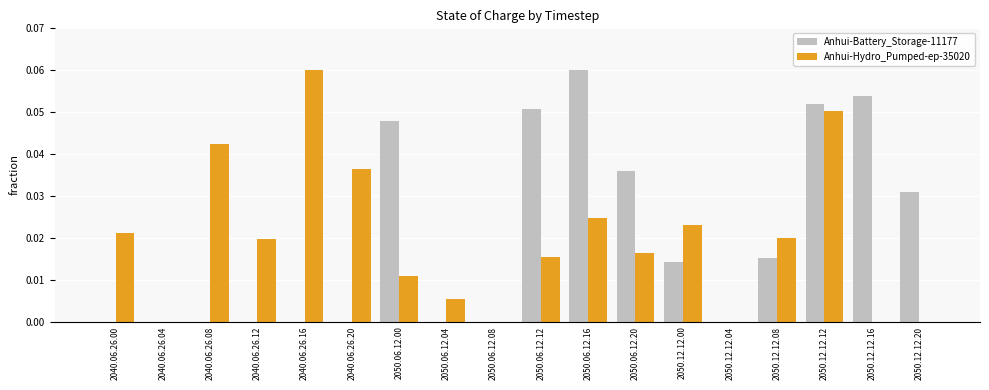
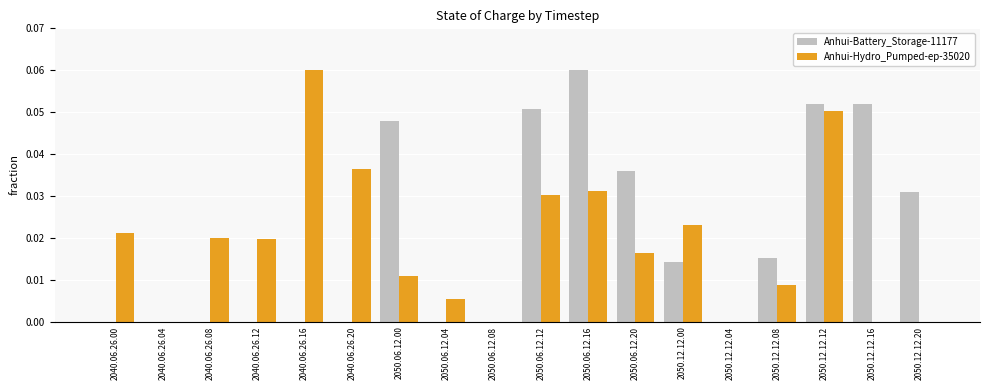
Anhui-Hydro_Pumped-ep-35020, 2040.06.26.08: 0.042 -> 0.020
Anhui-Hydro_Pumped-ep-35020, 2050.06.12.12: 0.015 -> 0.030
Anhui-Hydro_Pumped-ep-35020, 2050.06.12.16: 0.025 -> 0.031
Anhui-Hydro_Pumped-ep-35020, 2050.12.12.08: 0.020 -> 0.009
Anhui-Battery_Storage-11177, 2050.12.12.16: 0.054 -> 0.052
